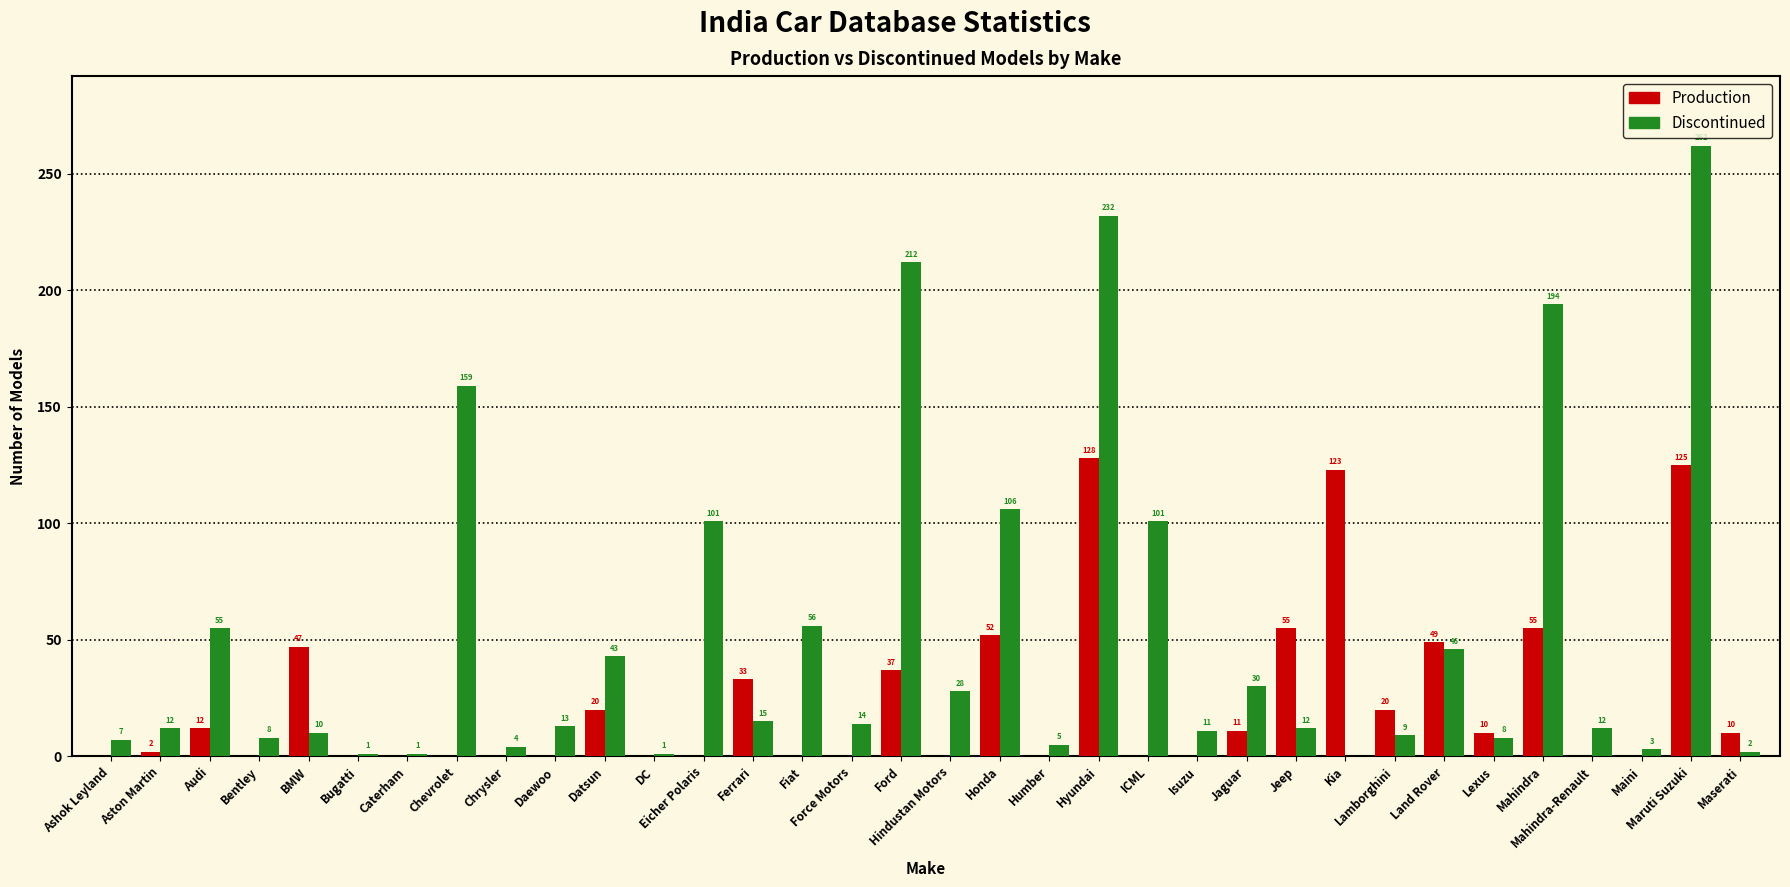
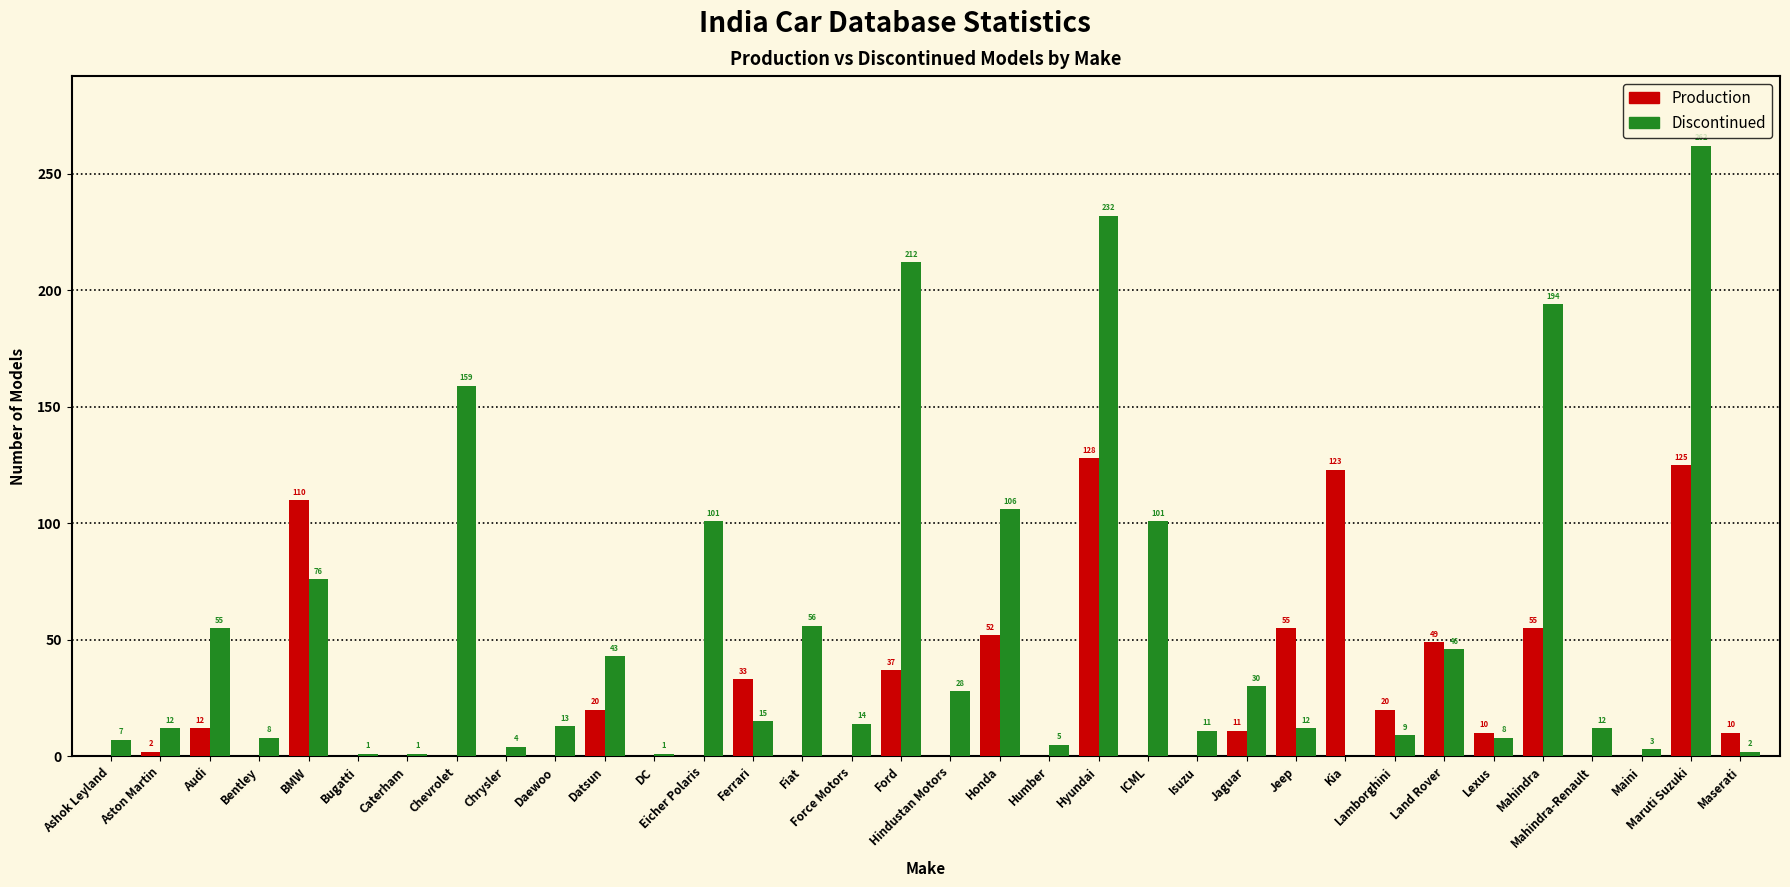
Production, BMW: 47 -> 110
Discontinued, BMW: 10 -> 76
